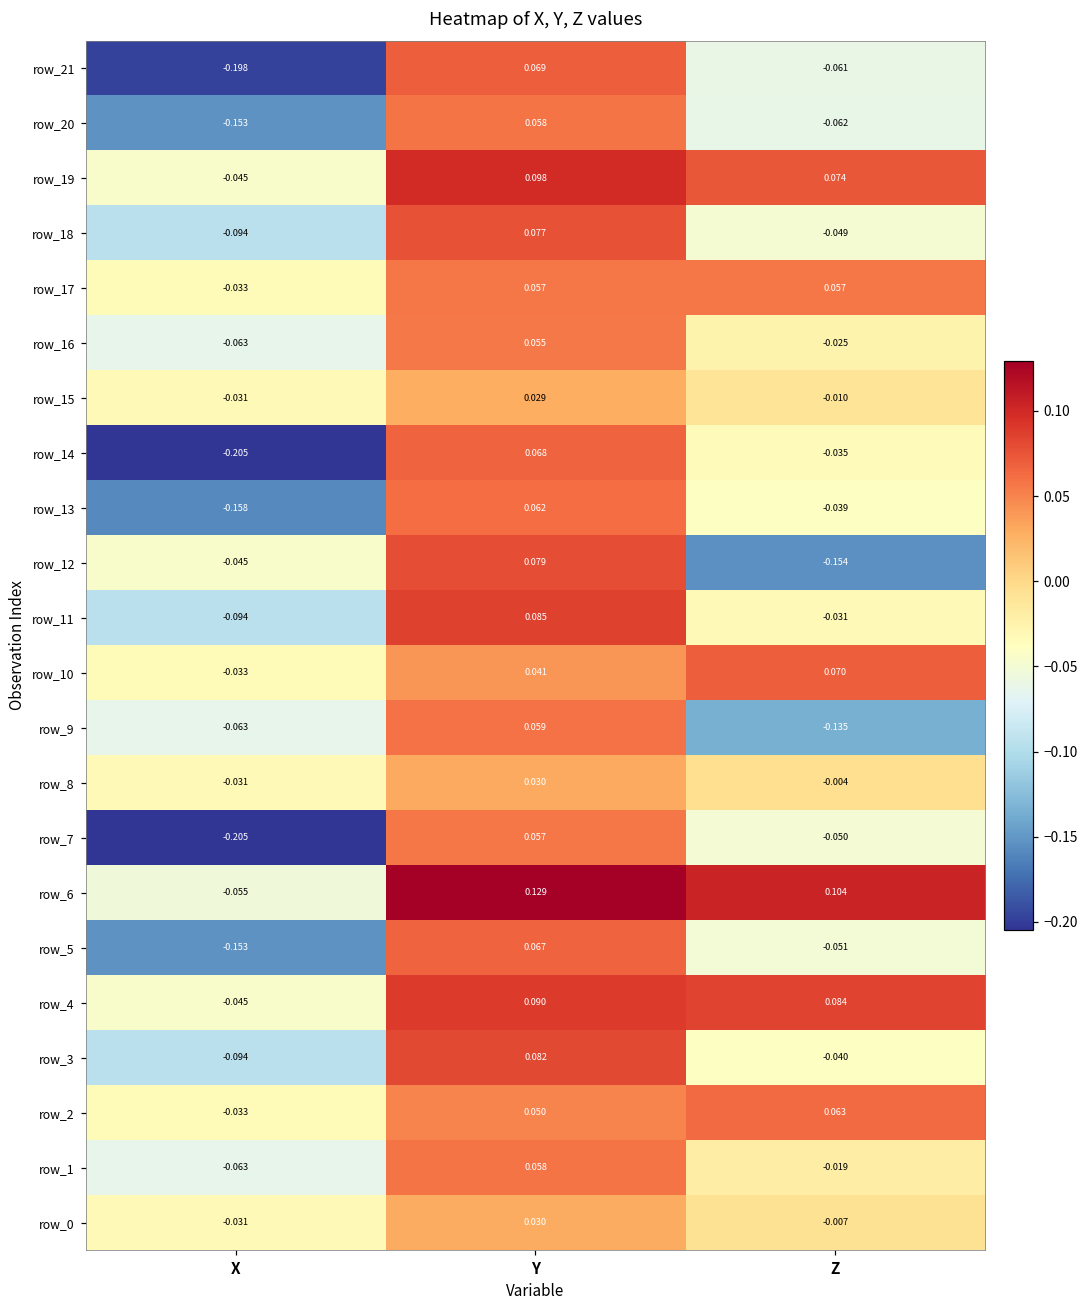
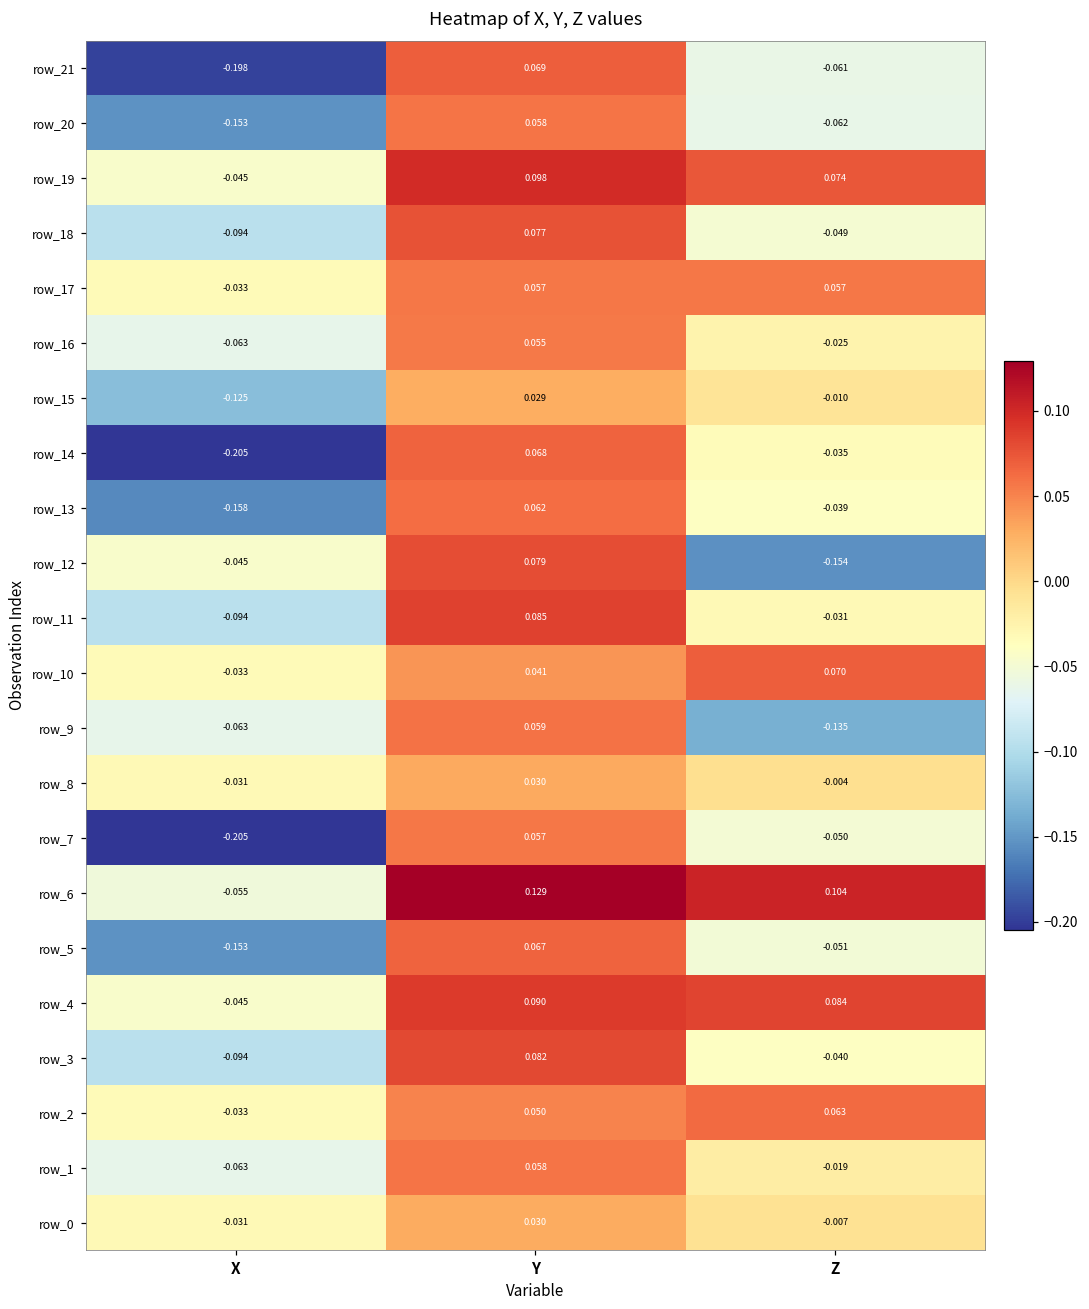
row_15, X: -0.031 -> -0.125
